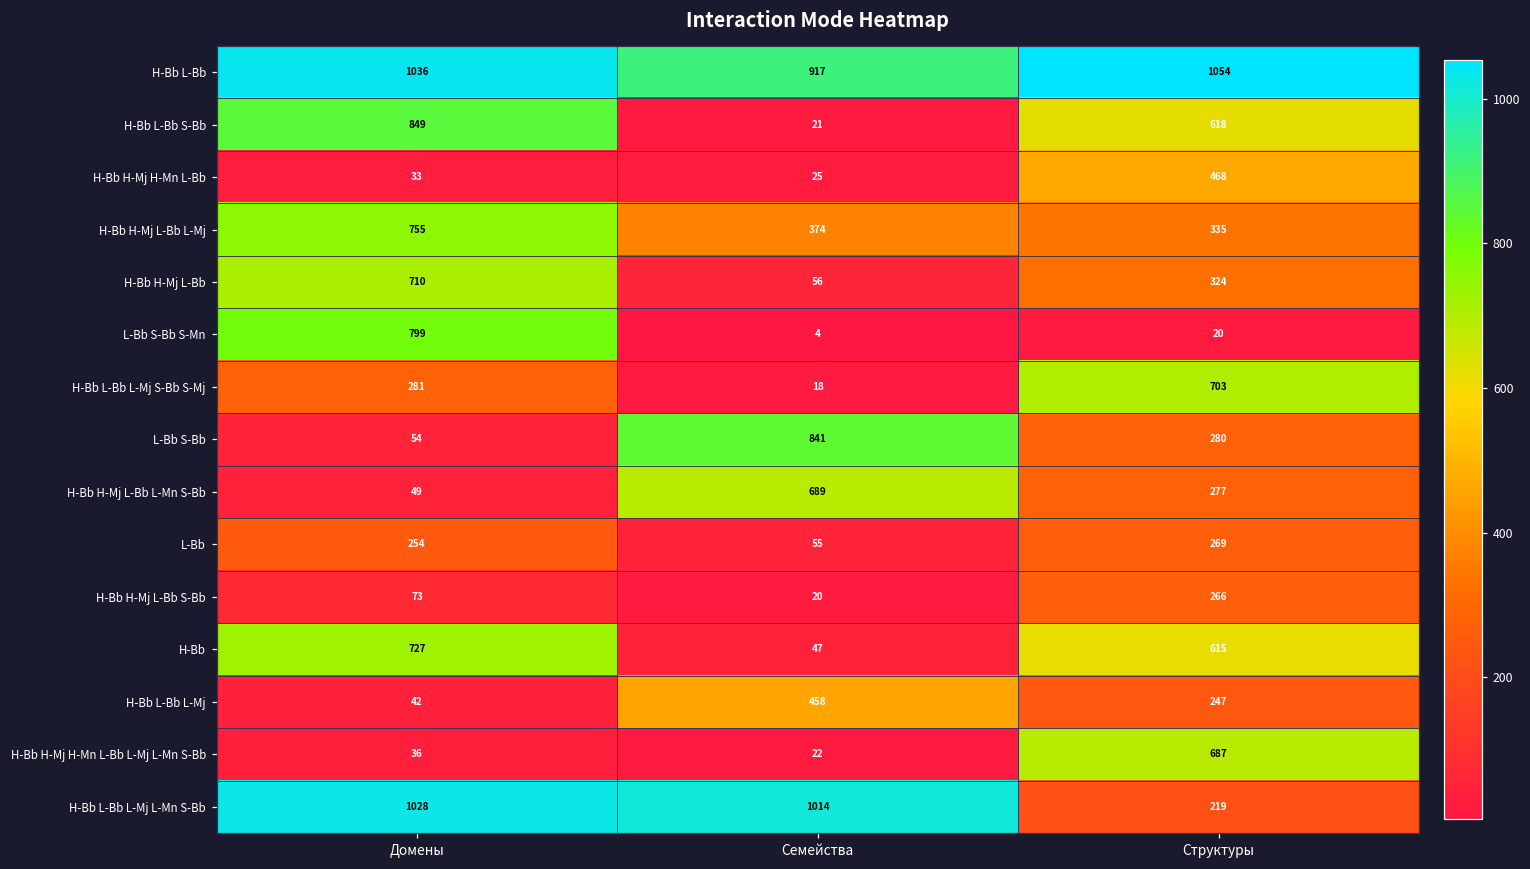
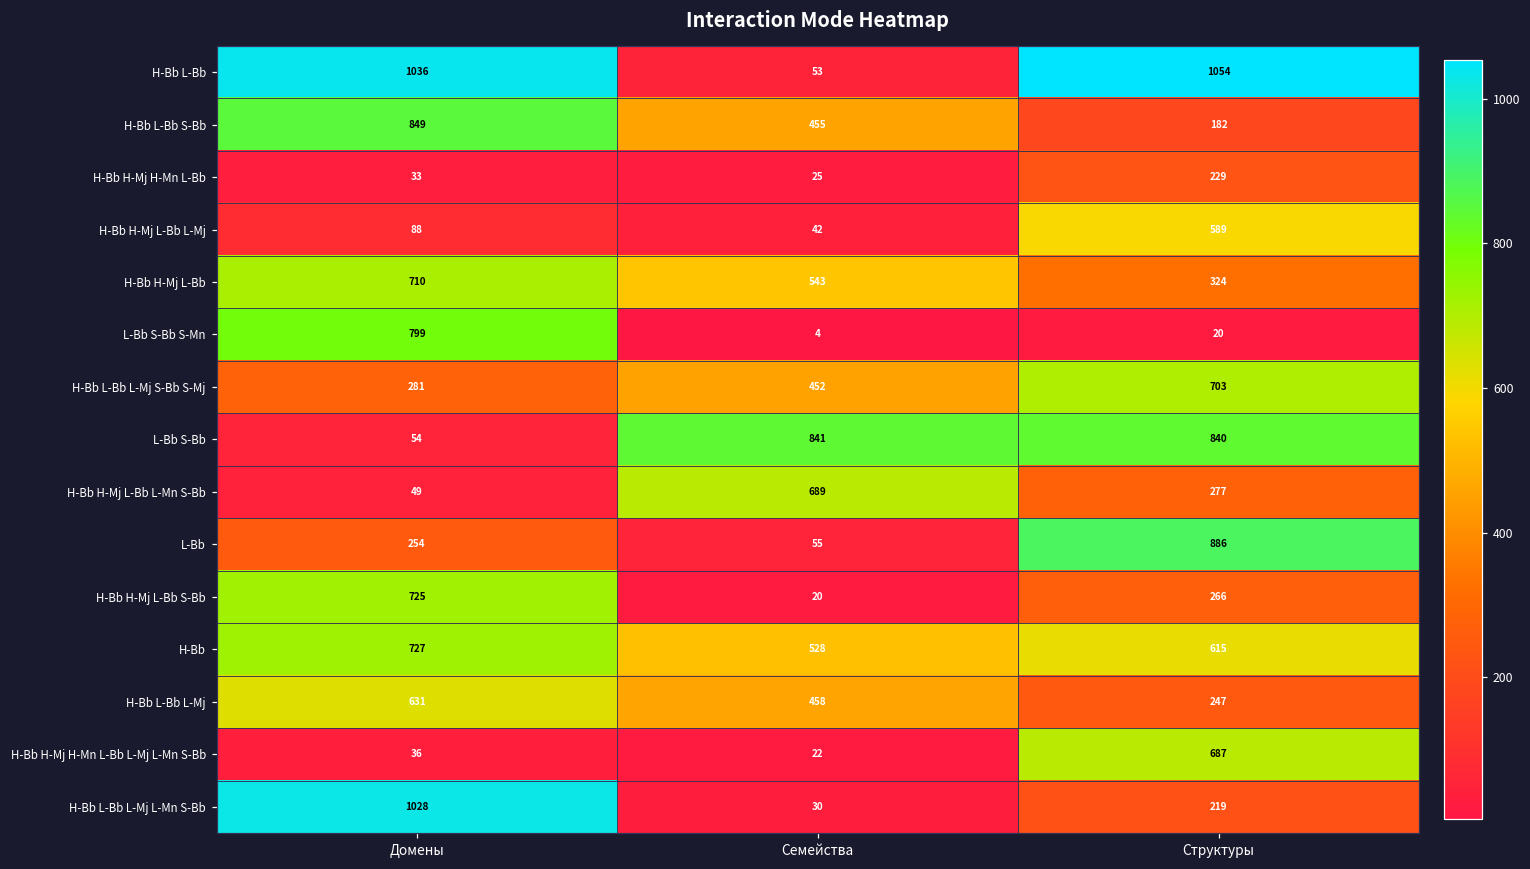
H-Bb L-Bb, Семейства: 917 -> 53
H-Bb L-Bb S-Bb, Семейства: 21 -> 455
H-Bb L-Bb S-Bb, Структуры: 618 -> 182
H-Bb H-Mj H-Mn L-Bb, Структуры: 468 -> 229
H-Bb H-Mj L-Bb L-Mj, Домены: 755 -> 88
H-Bb H-Mj L-Bb L-Mj, Семейства: 374 -> 42
H-Bb H-Mj L-Bb L-Mj, Структуры: 335 -> 589
H-Bb H-Mj L-Bb, Семейства: 56 -> 543
H-Bb L-Bb L-Mj S-Bb S-Mj, Семейства: 18 -> 452
L-Bb S-Bb, Структуры: 280 -> 840
L-Bb, Структуры: 269 -> 886
H-Bb H-Mj L-Bb S-Bb, Домены: 73 -> 725
H-Bb, Семейства: 47 -> 528
H-Bb L-Bb L-Mj, Домены: 42 -> 631
H-Bb L-Bb L-Mj L-Mn S-Bb, Семейства: 1014 -> 30
